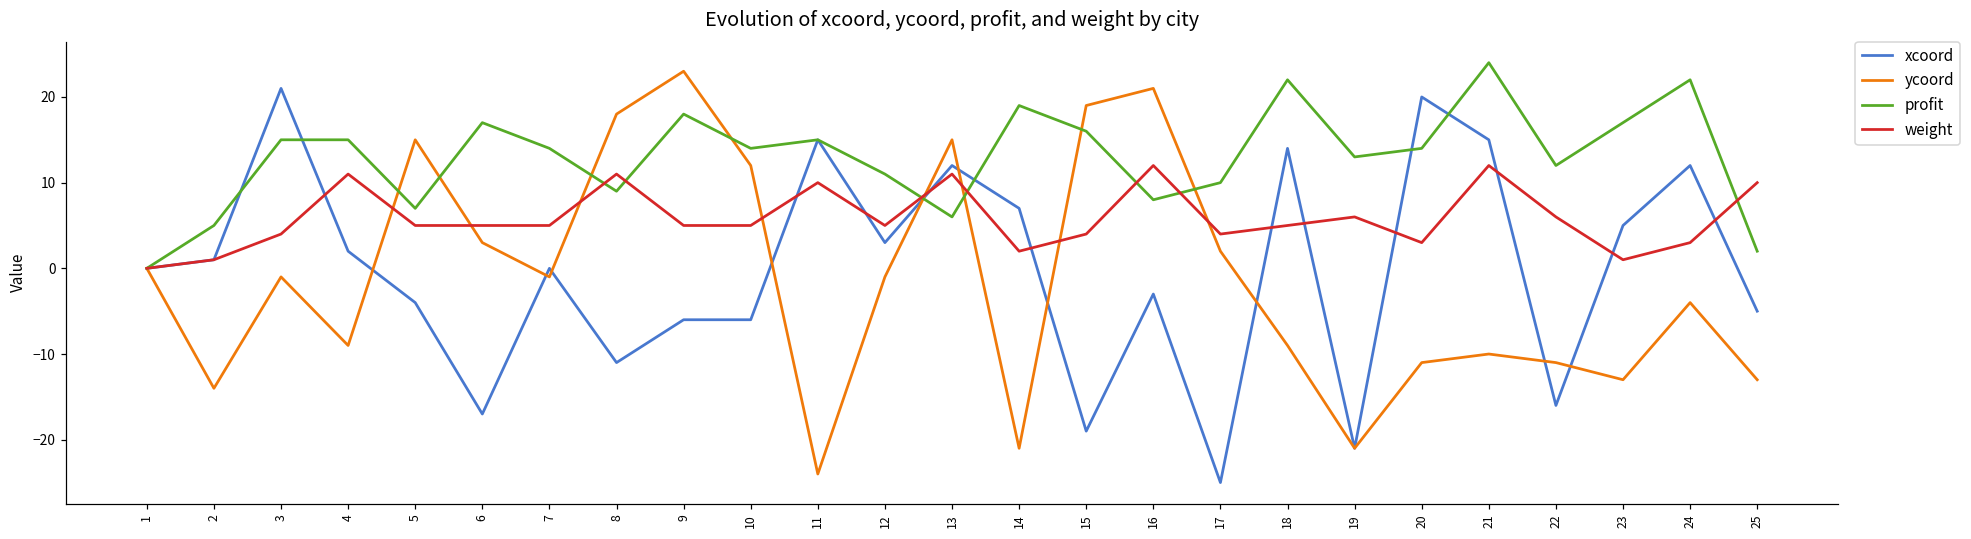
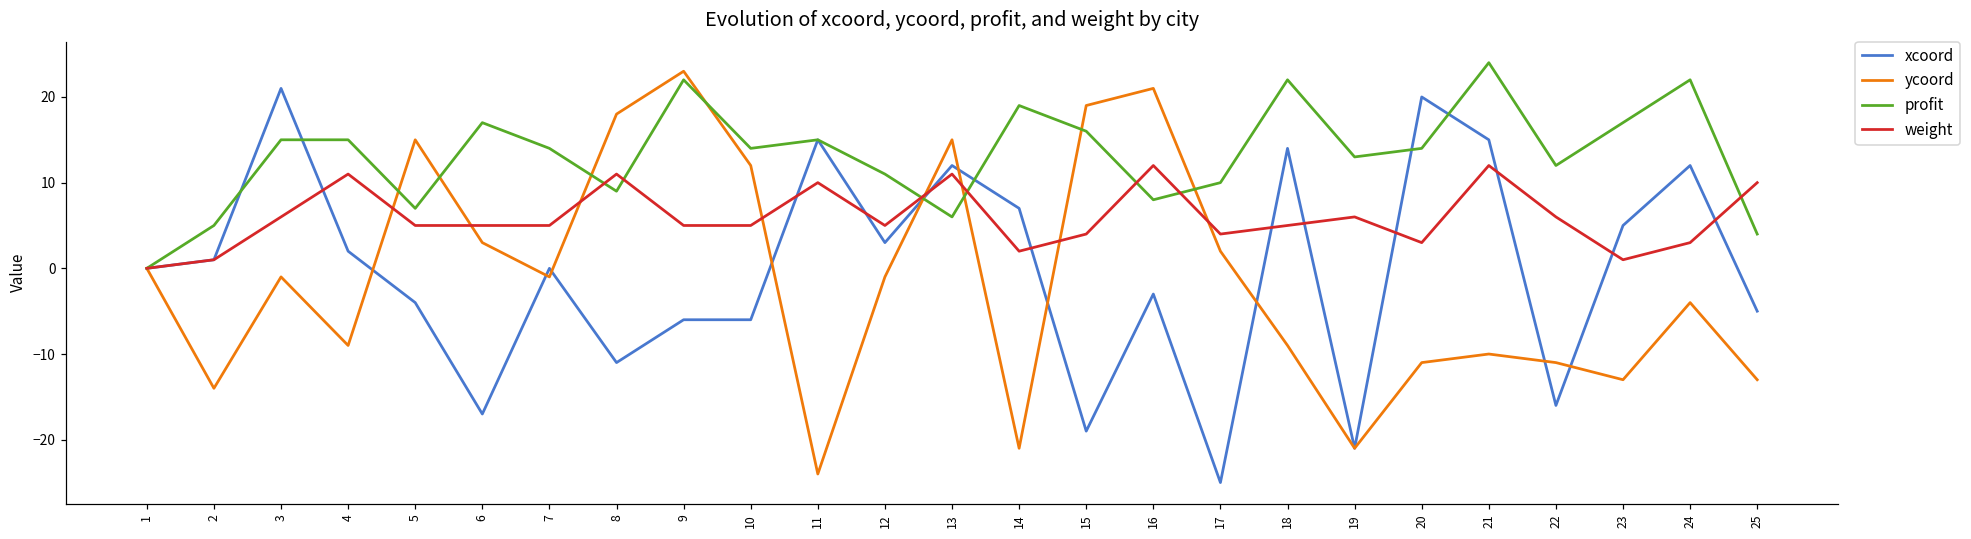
weight, 3: 4 -> 6
profit, 9: 18 -> 22
profit, 25: 2 -> 4
